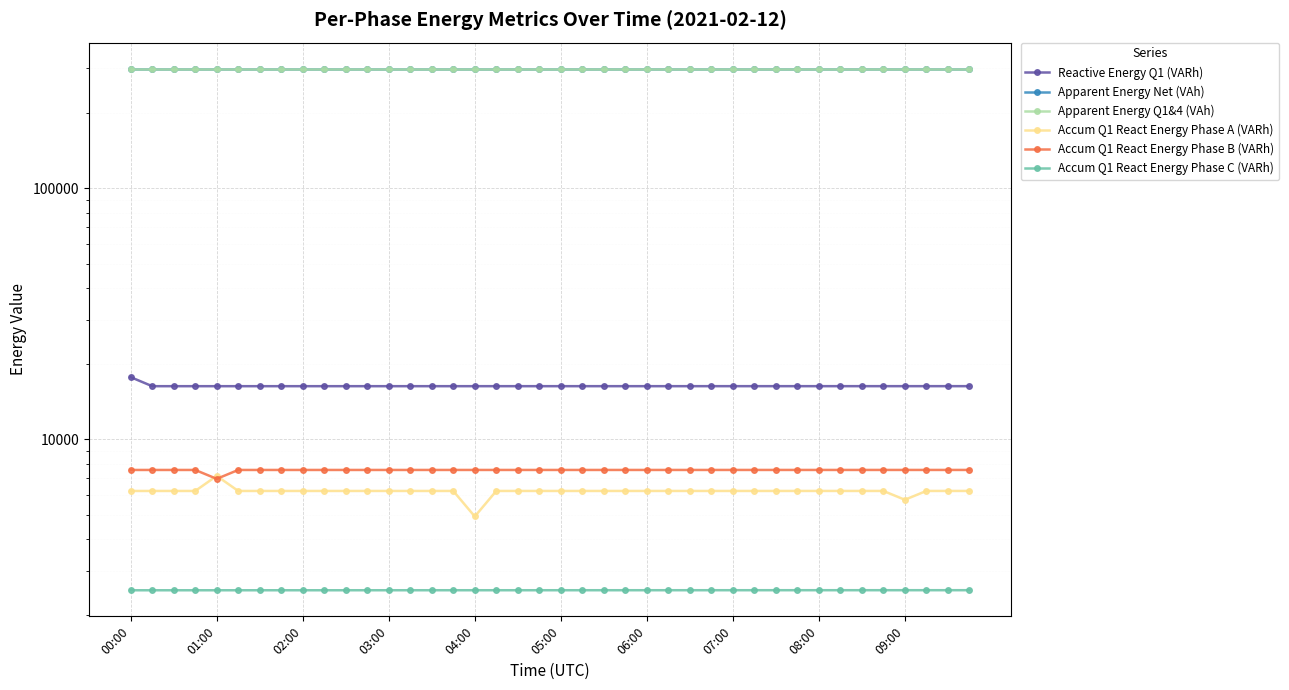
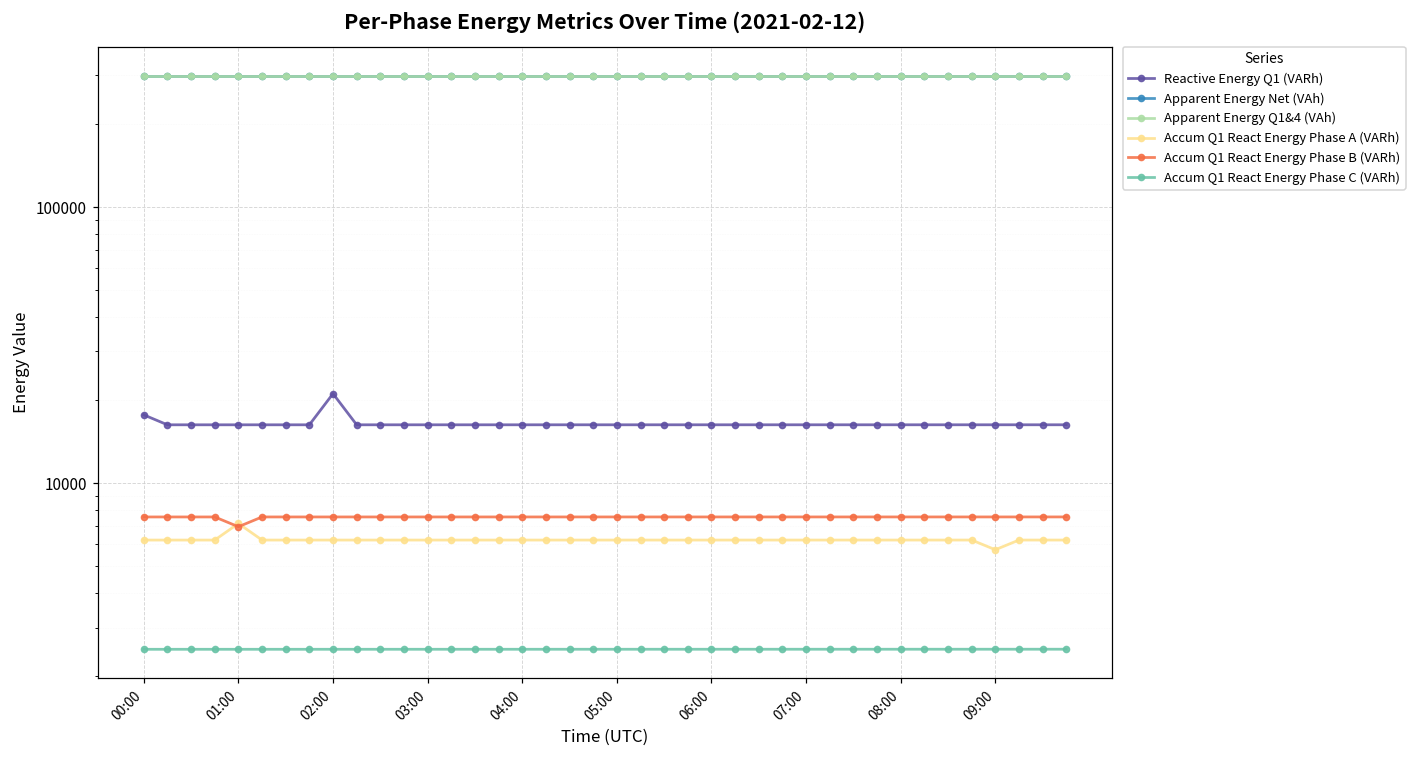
Reactive Energy Q1 (VARh), 02:00: 16000 -> 21000
Accum Q1 React Energy Phase A (VARh), 04:00: 4900 -> 6200
